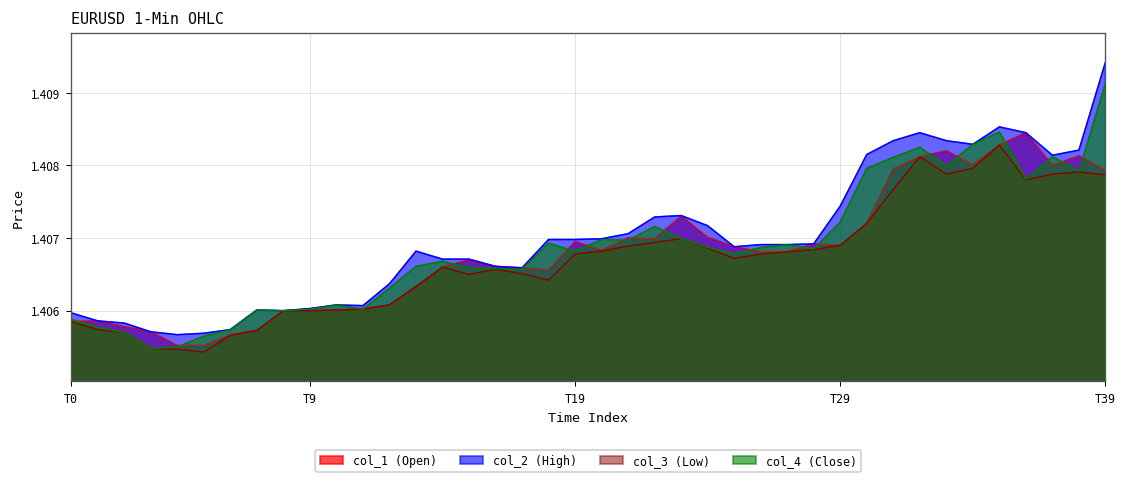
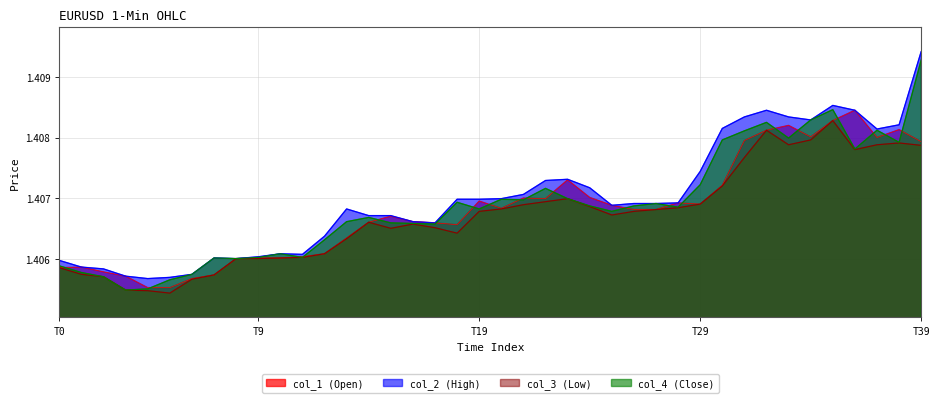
col_4 (Close), T39: 1.4091 -> 1.4093
